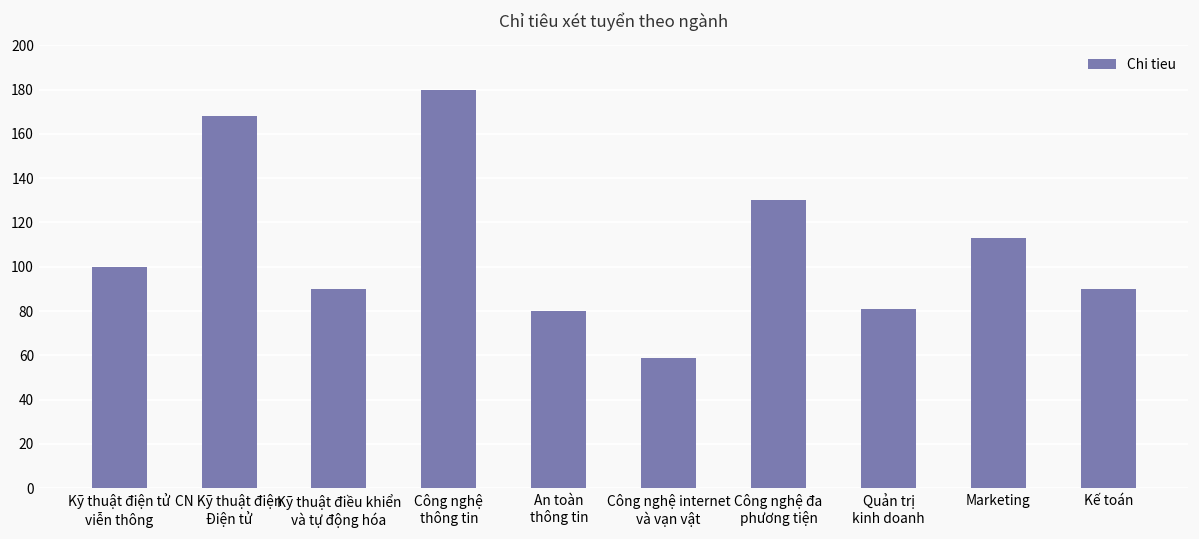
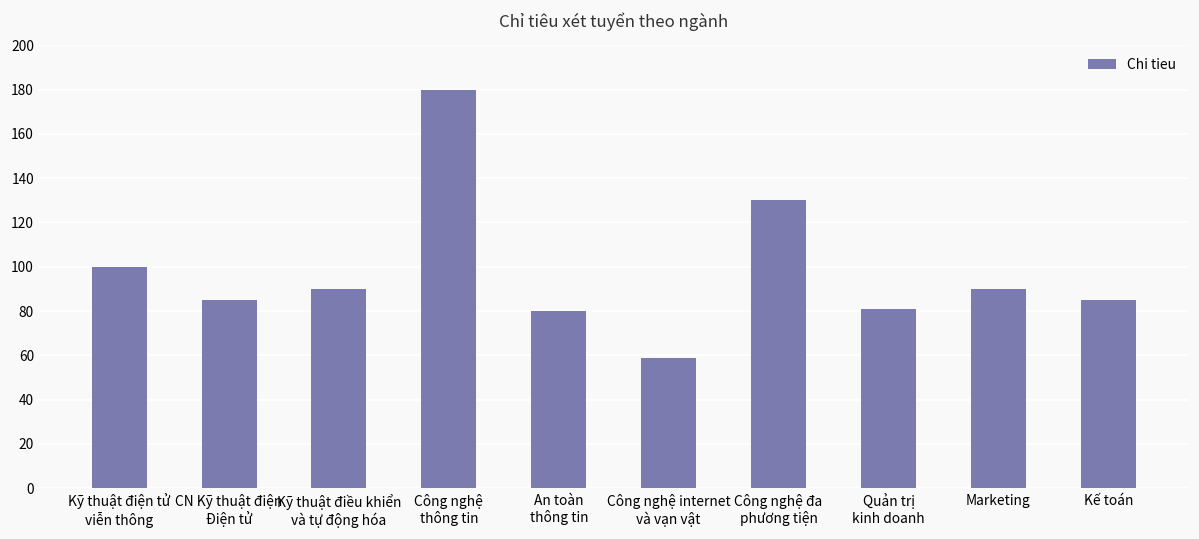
CN Kỹ thuật điện Điện tử: 168 -> 85
Marketing: 113 -> 90
Kế toán: 90 -> 85
